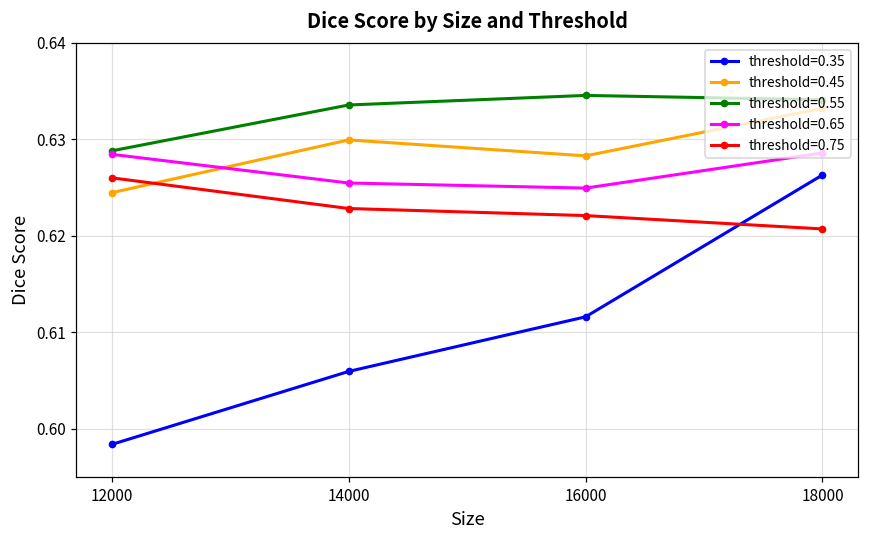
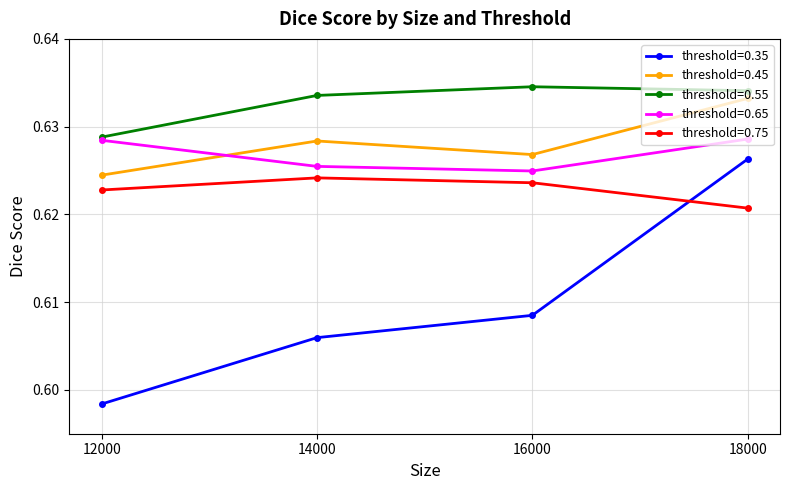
threshold=0.75, 12000: 0.626 -> 0.623
threshold=0.45, 14000: 0.630 -> 0.628
threshold=0.75, 14000: 0.623 -> 0.624
threshold=0.35, 16000: 0.612 -> 0.608
threshold=0.45, 16000: 0.628 -> 0.627
threshold=0.75, 16000: 0.622 -> 0.624
